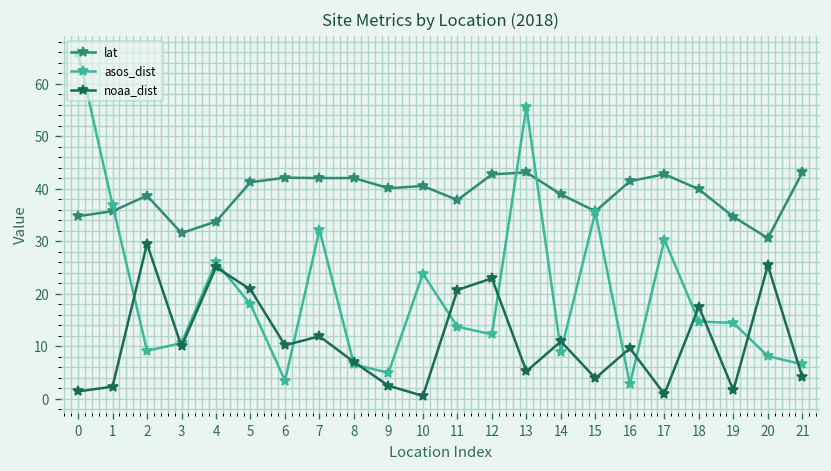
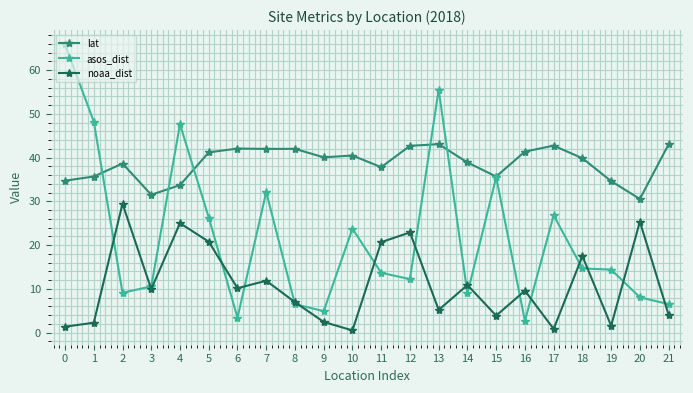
asos_dist, 1: 37 -> 48
asos_dist, 4: 26 -> 48
asos_dist, 5: 18 -> 26
asos_dist, 17: 30 -> 27
